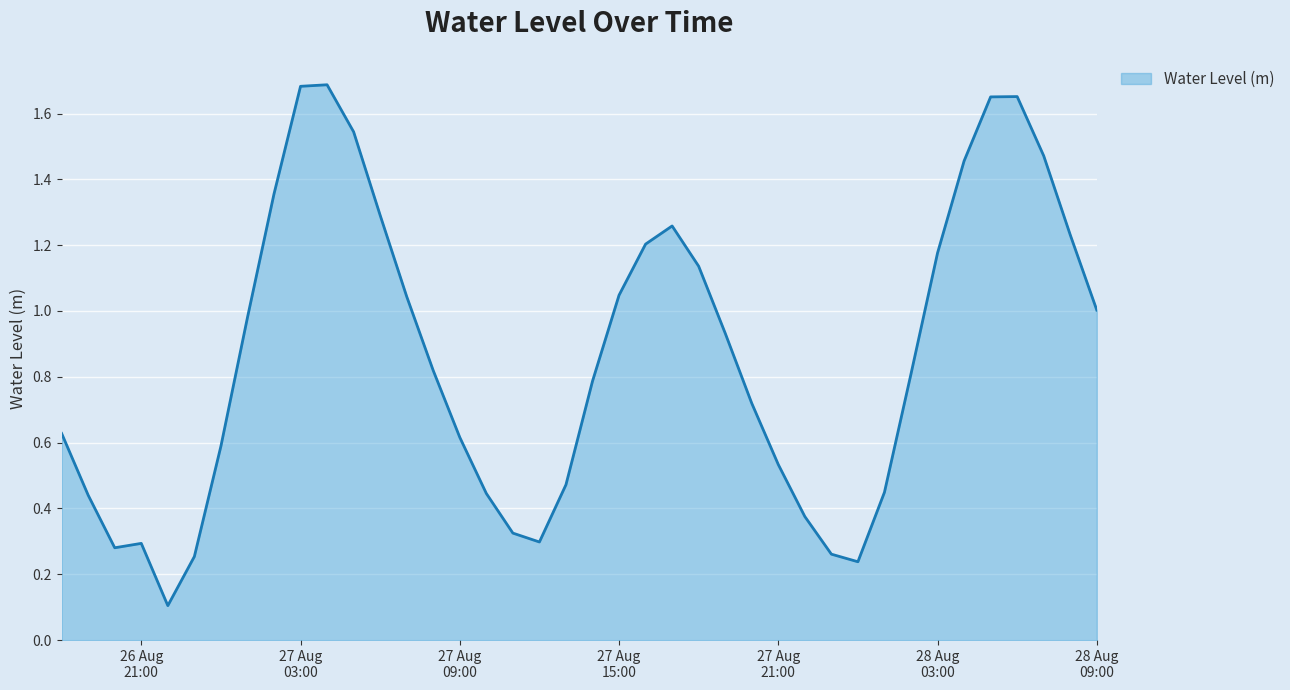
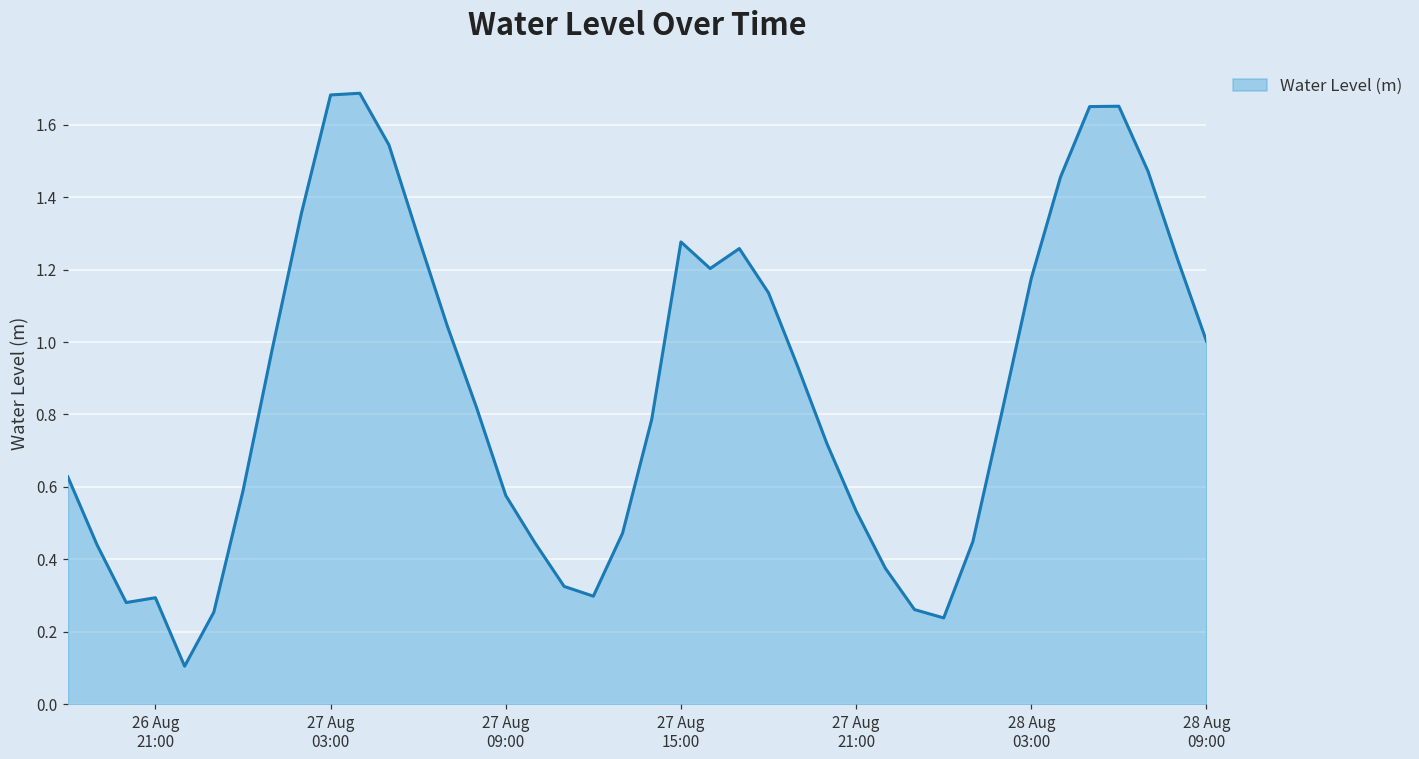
27 Aug 09:00: 0.62 -> 0.58
27 Aug 15:00: 1.05 -> 1.28
